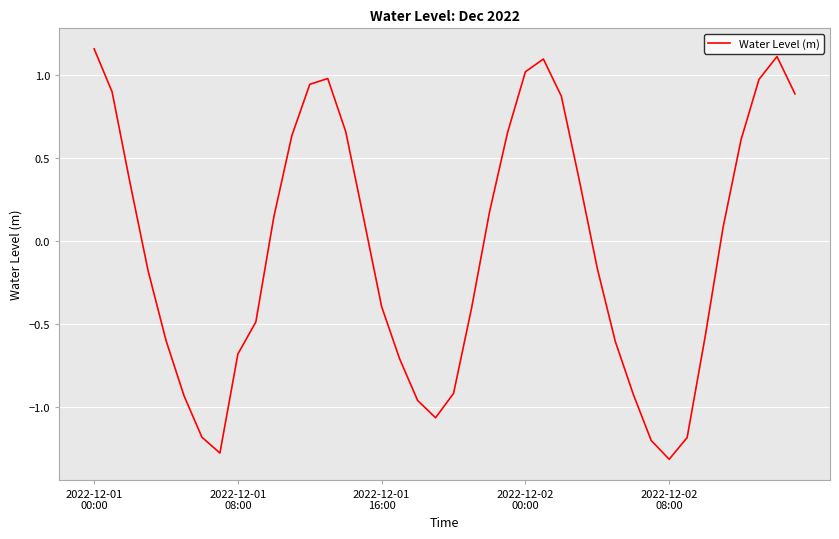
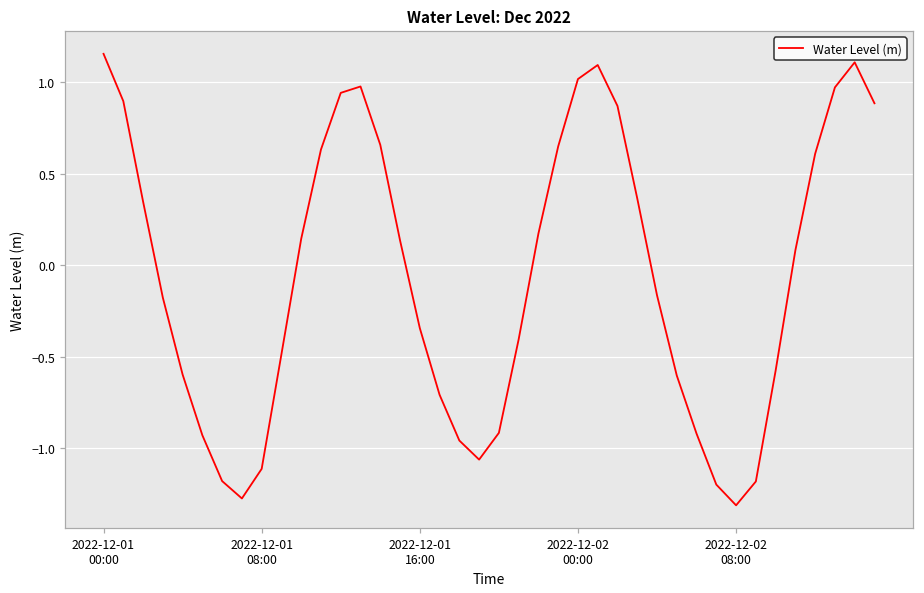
2022-12-01 08:00: -0.68 -> -1.11
2022-12-01 16:00: -0.40 -> -0.34
